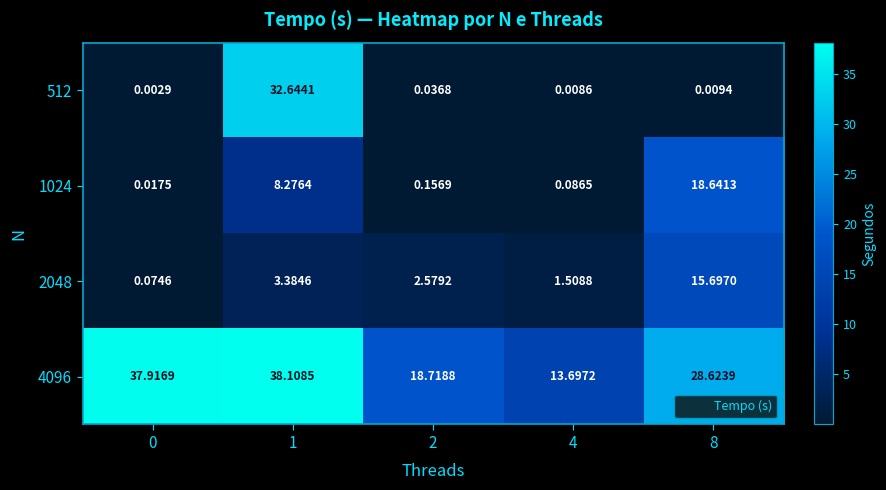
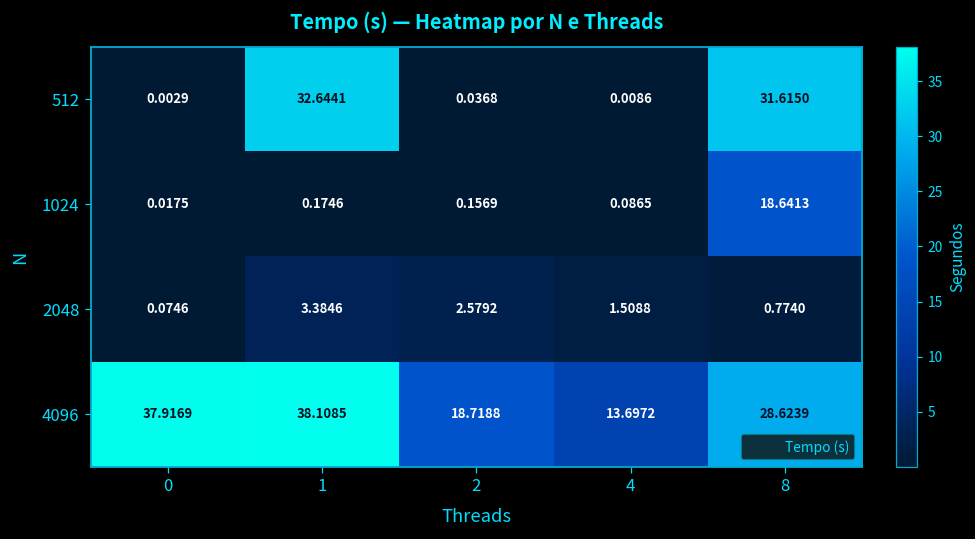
512, 8: 0.0094 -> 31.6150
1024, 1: 8.2764 -> 0.1746
2048, 8: 15.6970 -> 0.7740
